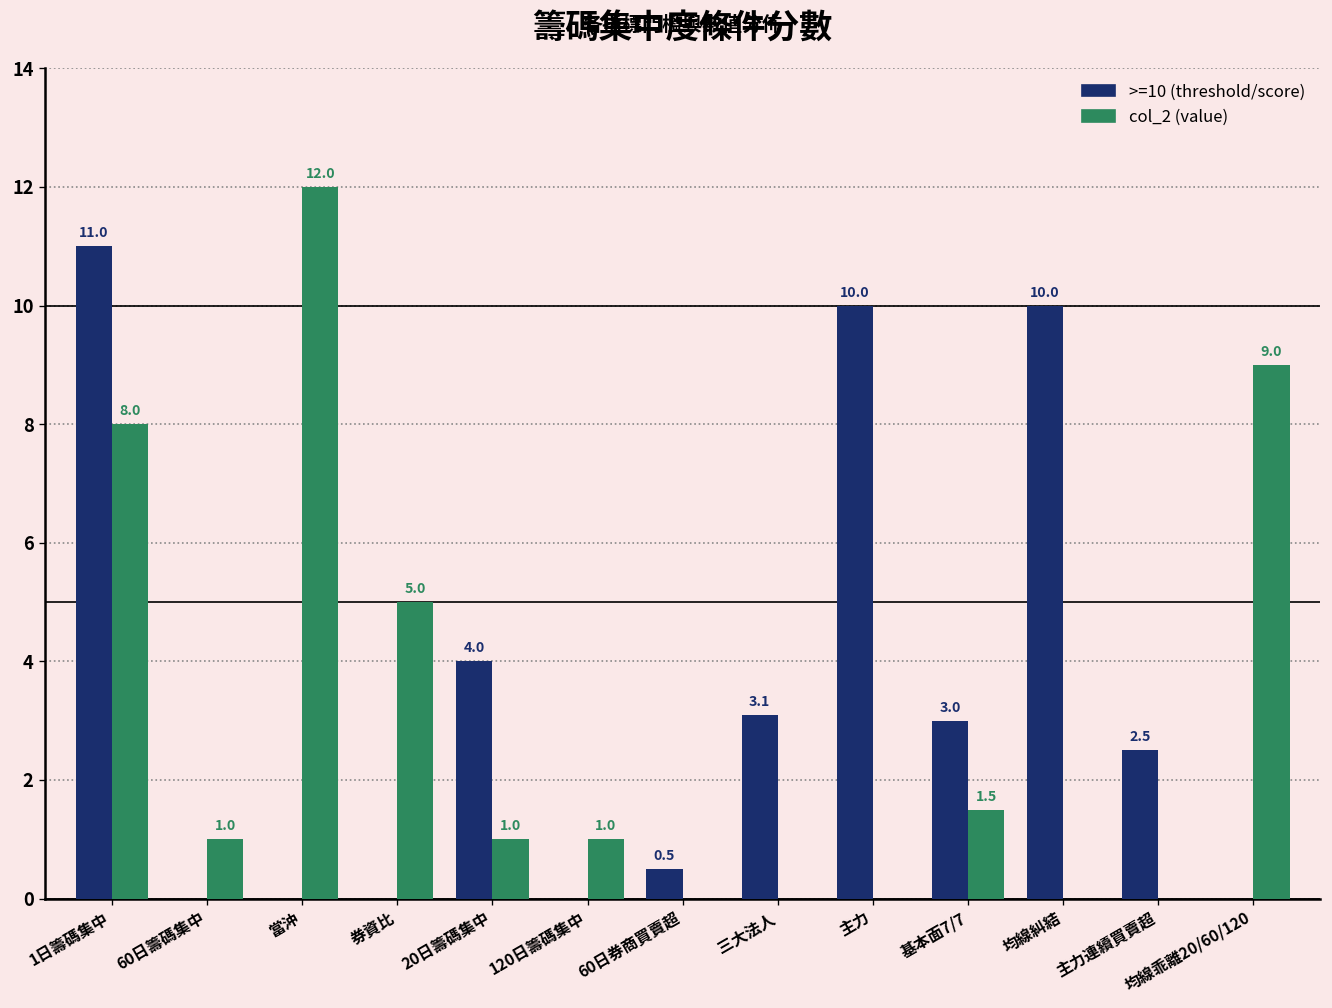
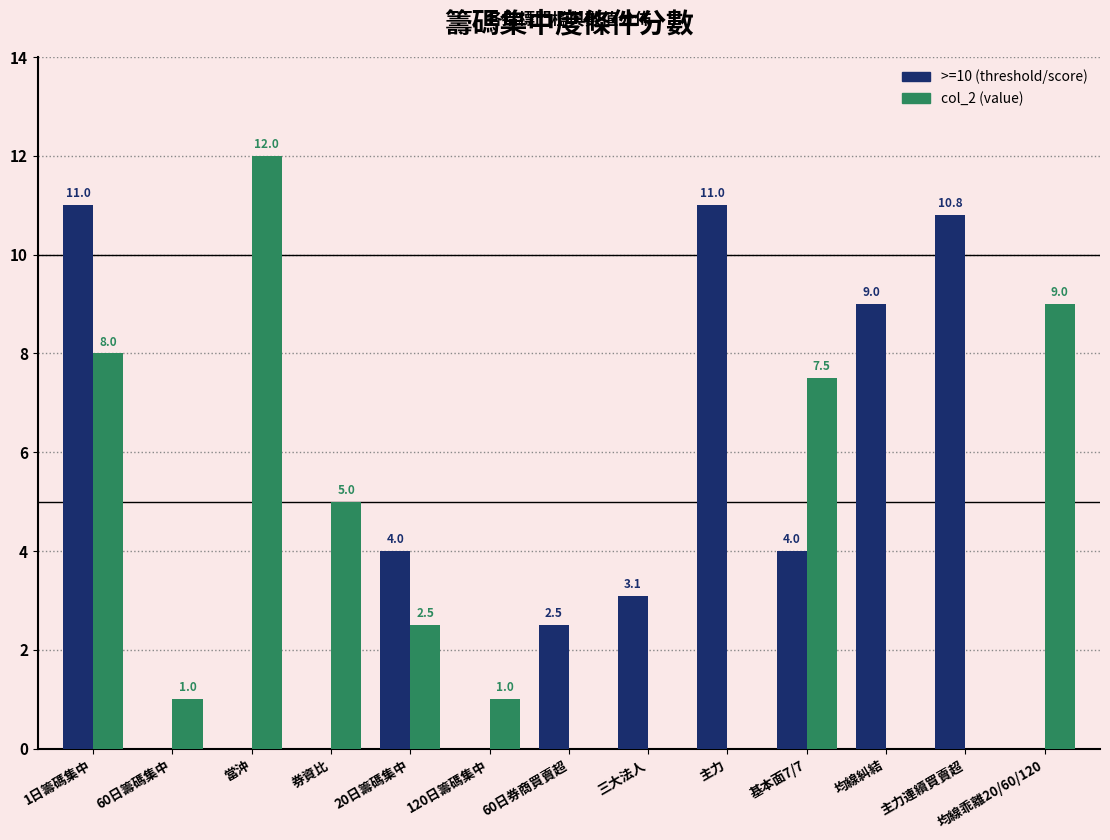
col_2 (value), 20日籌碼集中: 1.0 -> 2.5
>=10 (threshold/score), 60日券商買賣超: 0.5 -> 2.5
>=10 (threshold/score), 主力: 10.0 -> 11.0
>=10 (threshold/score), 基本面7/7: 3.0 -> 4.0
col_2 (value), 基本面7/7: 1.5 -> 7.5
>=10 (threshold/score), 均線糾結: 10.0 -> 9.0
>=10 (threshold/score), 主力連續買賣超: 2.5 -> 10.8
